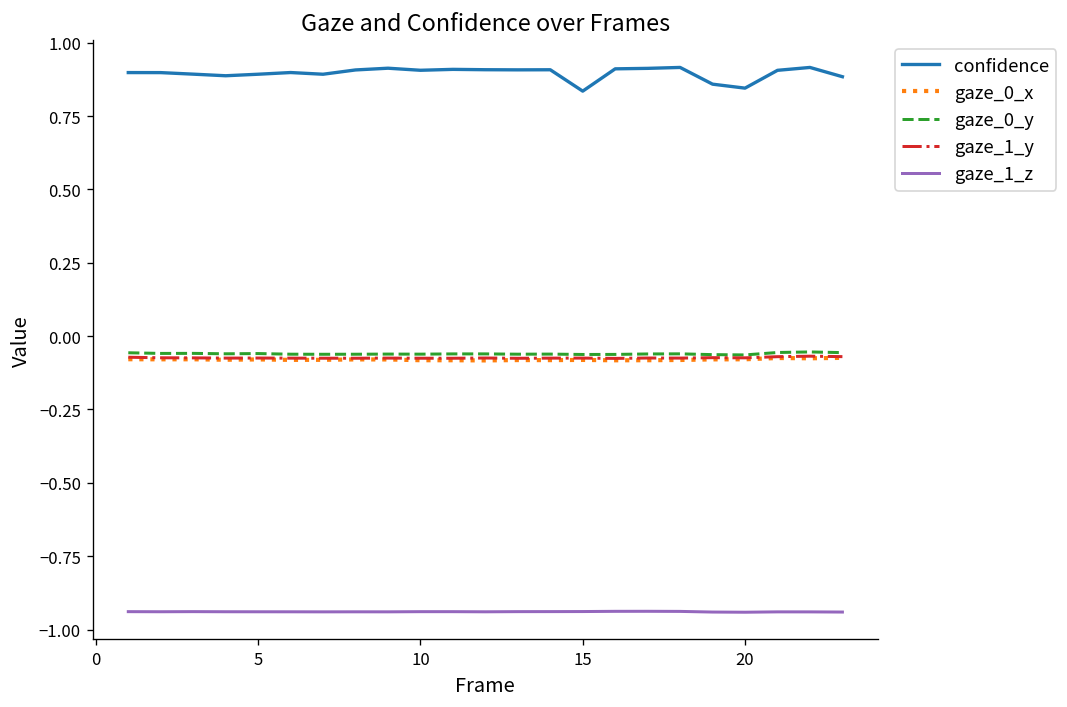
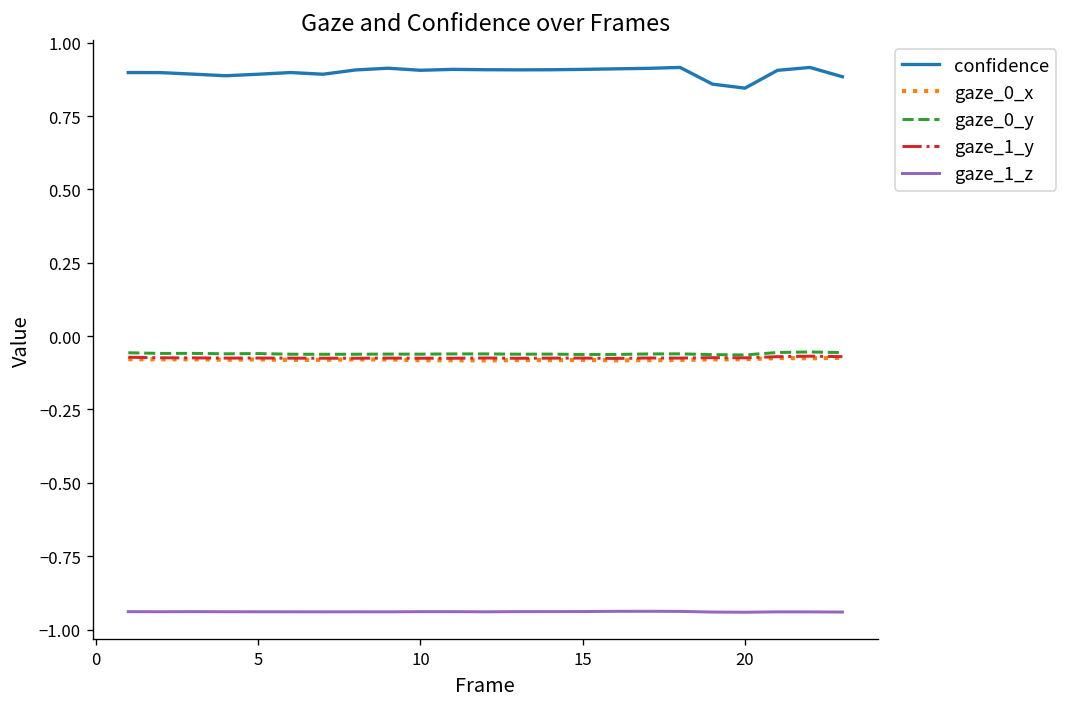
confidence, 15: 0.83 -> 0.91
